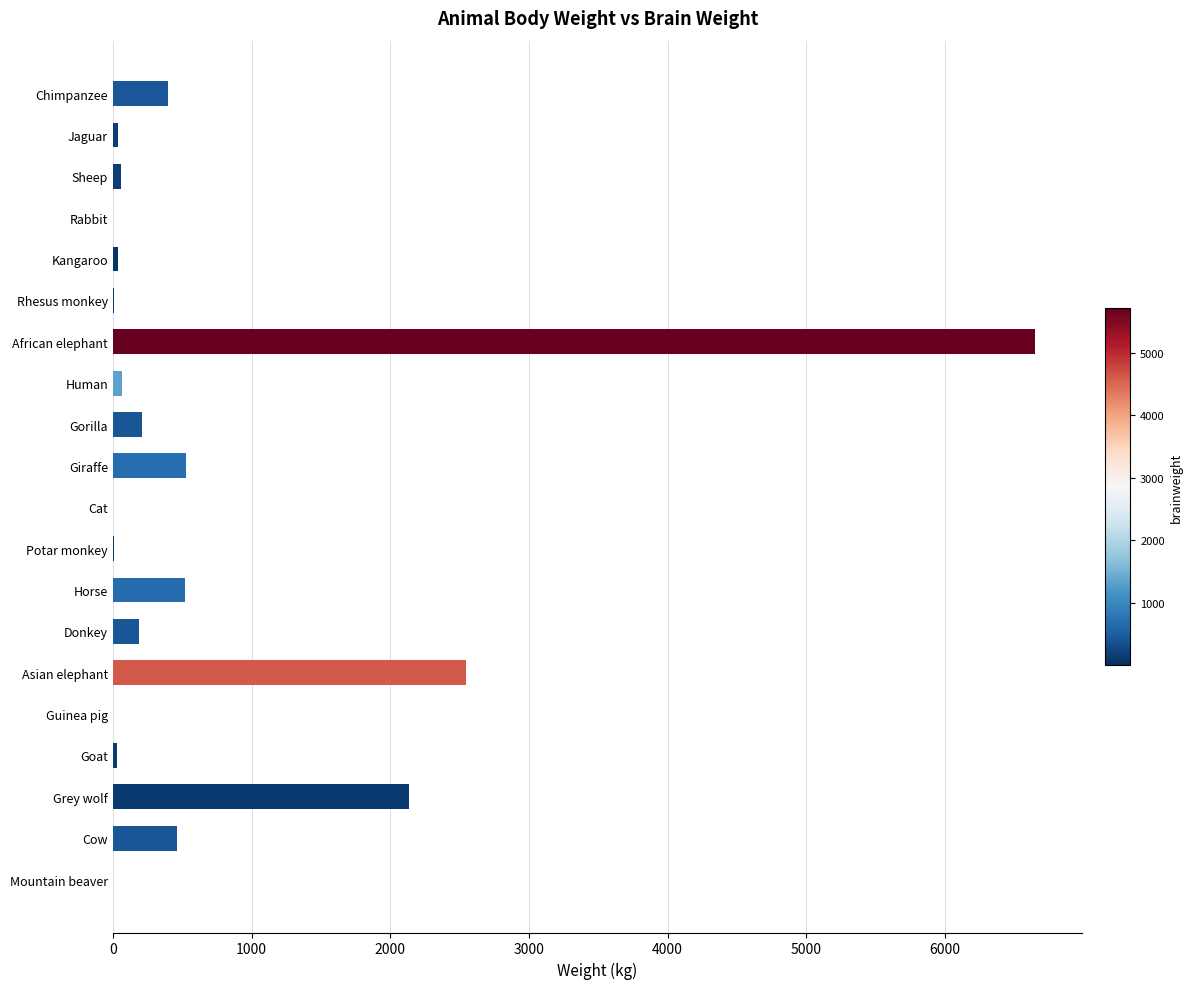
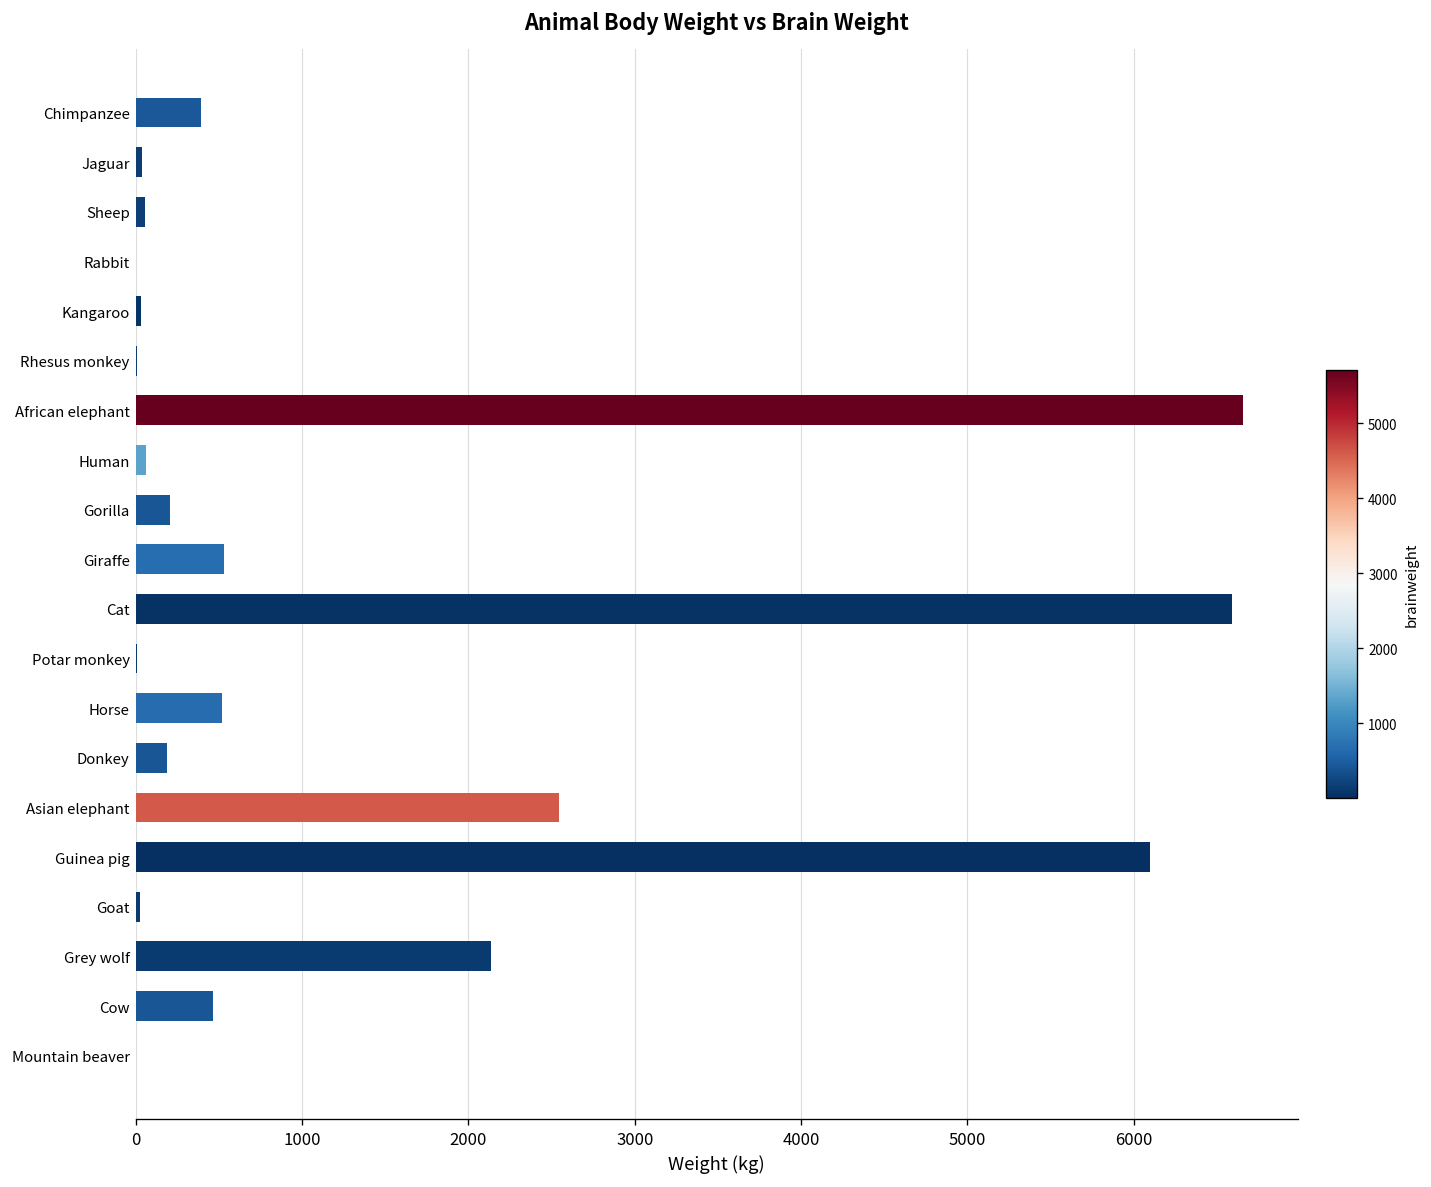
Cat: 0 -> 6590
Guinea pig: 0 -> 6100
